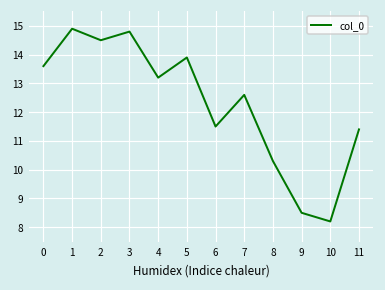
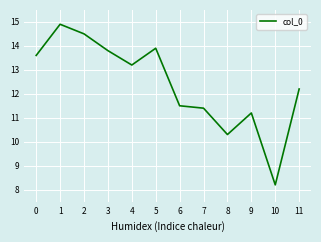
3: 14.8 -> 13.8
7: 12.6 -> 11.4
9: 8.5 -> 11.2
11: 11.4 -> 12.2
